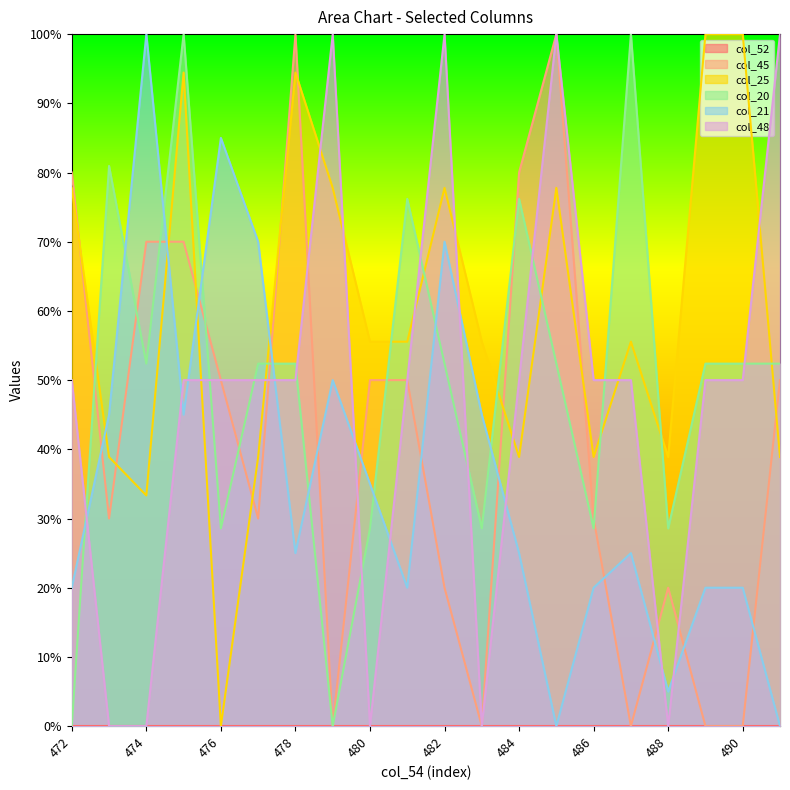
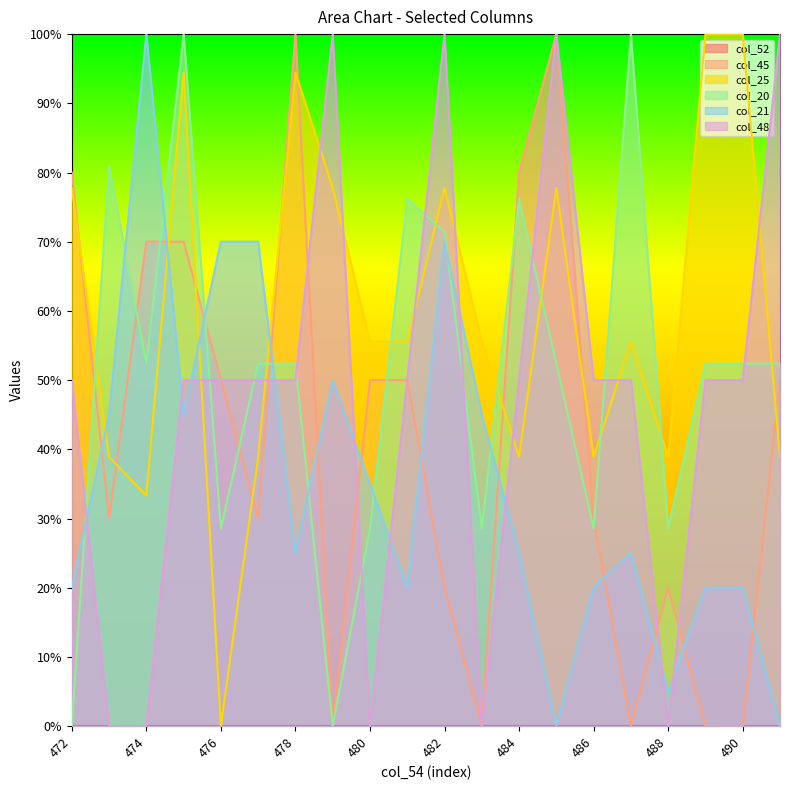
col_21, 476: 85% -> 70%
col_20, 482: 52% -> 71%
